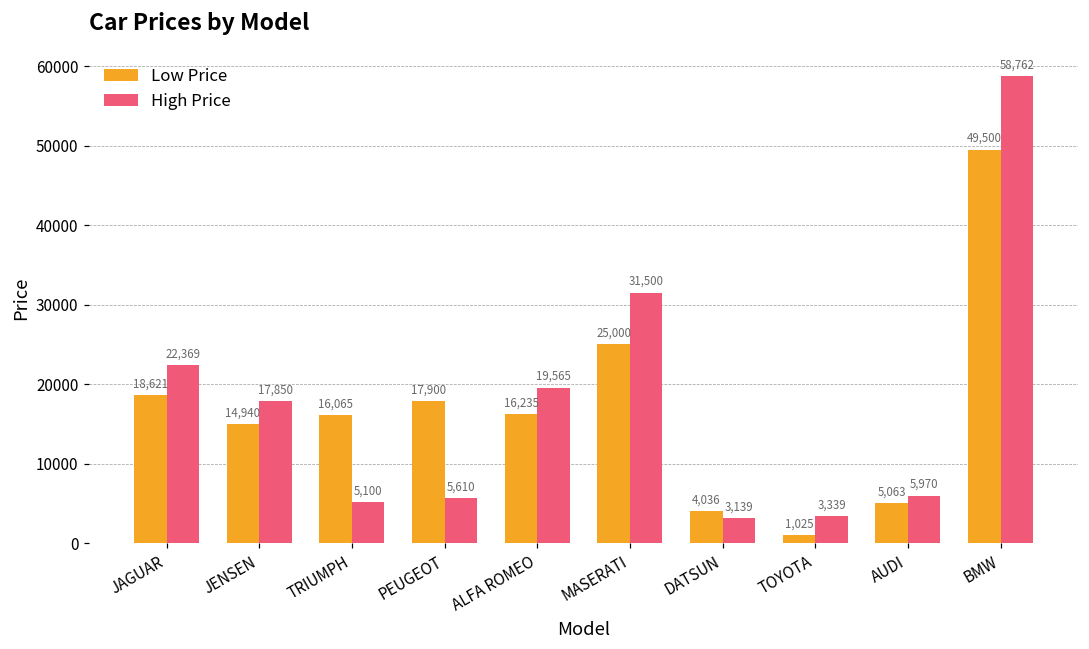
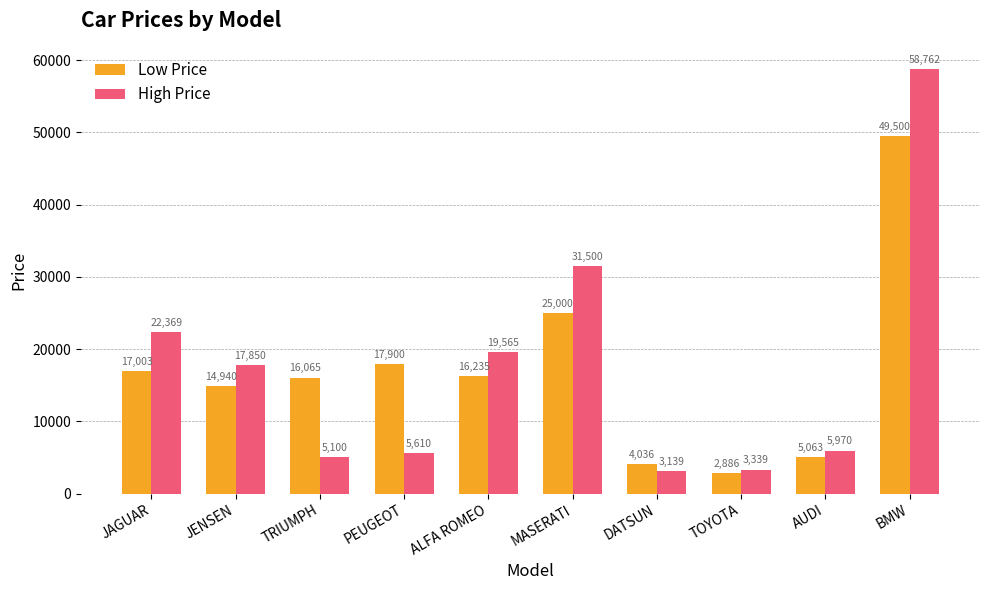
Low Price, JAGUAR: 18,621 -> 17,003
Low Price, TOYOTA: 1,025 -> 2,886
